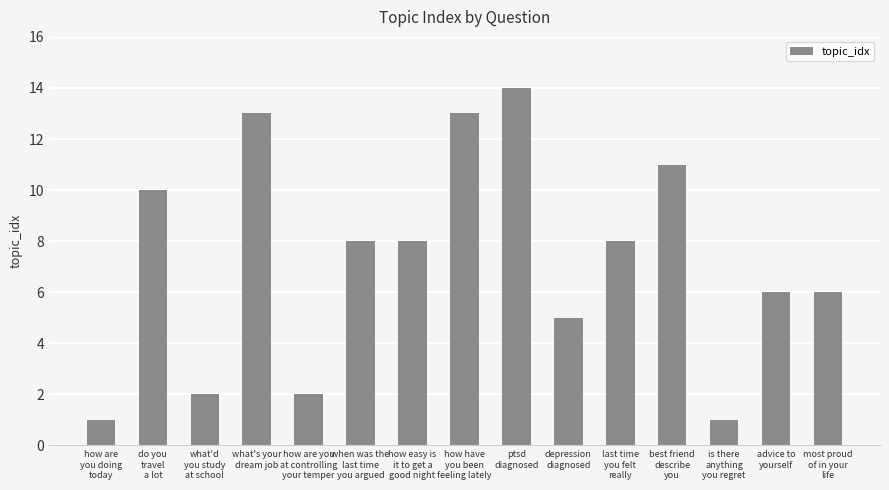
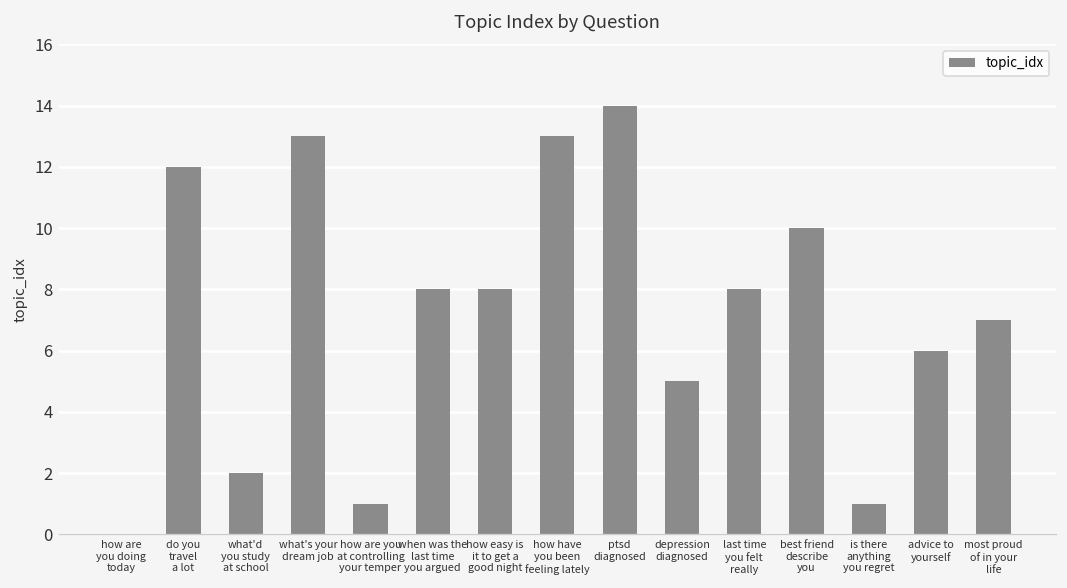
how are you doing today: 1 -> 0
do you travel a lot: 10 -> 12
how are you at controlling your temper: 2 -> 1
best friend describe you: 11 -> 10
most proud of in your life: 6 -> 7
